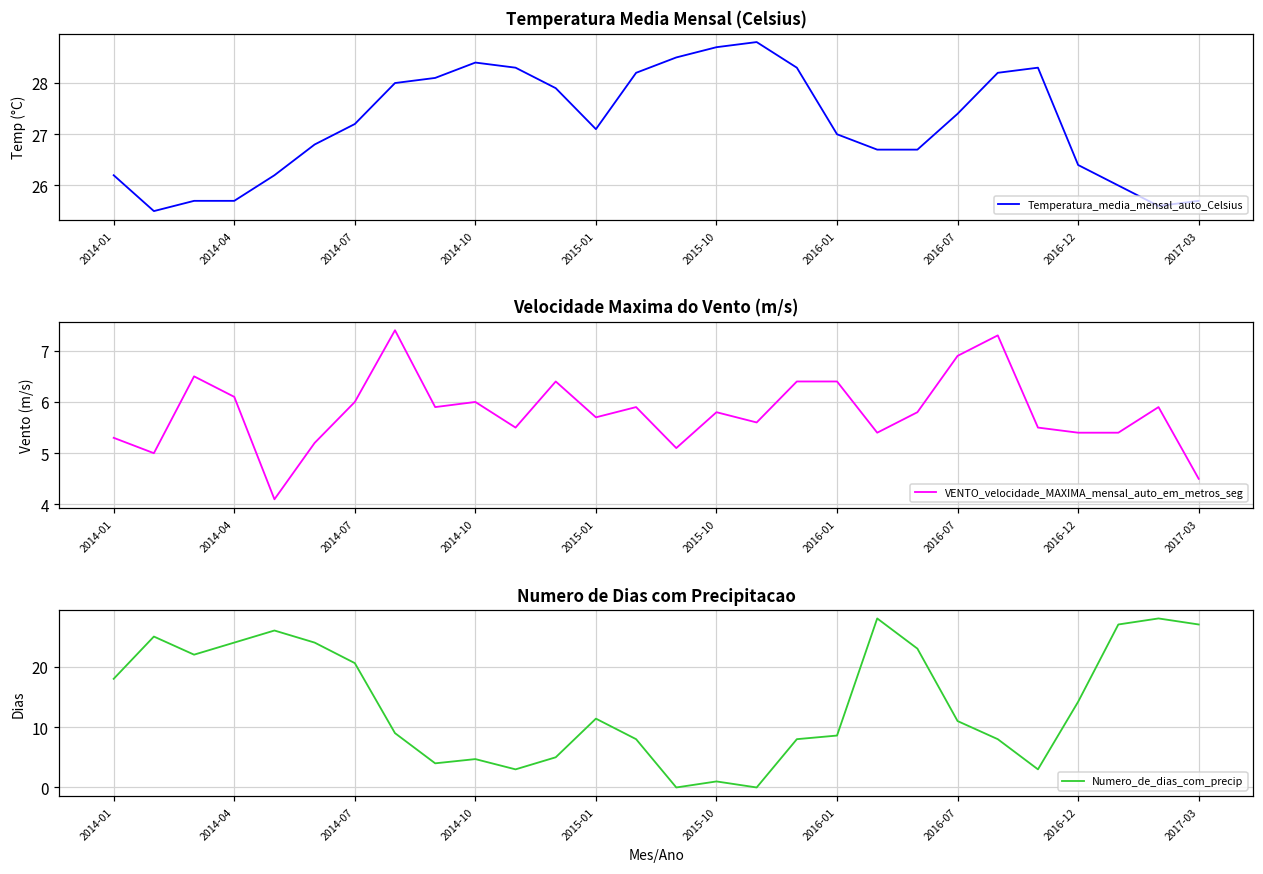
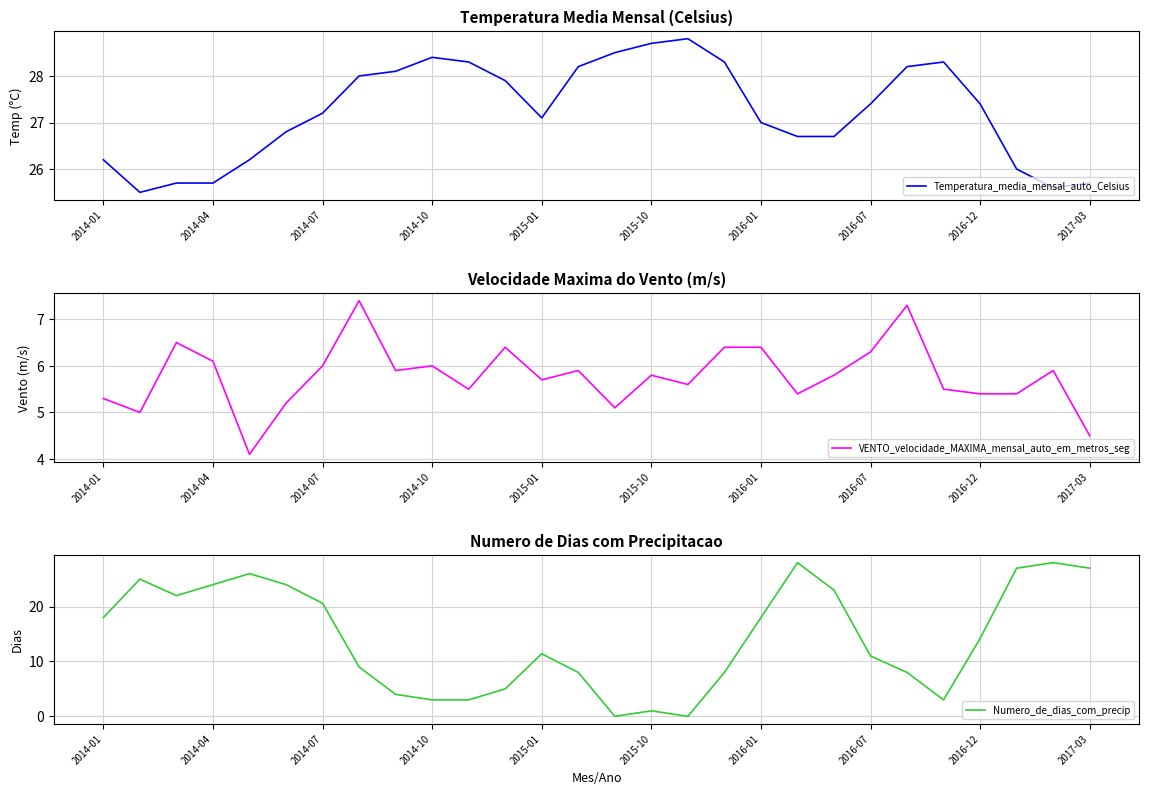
Temperatura Media Mensal (Celsius), 2016-12: 26.4 -> 27.4
Velocidade Maxima do Vento (m/s), 2016-07: 6.9 -> 6.3
Numero de Dias com Precipitacao, 2014-10: 5 -> 3
Numero de Dias com Precipitacao, 2016-01: 9 -> 18
